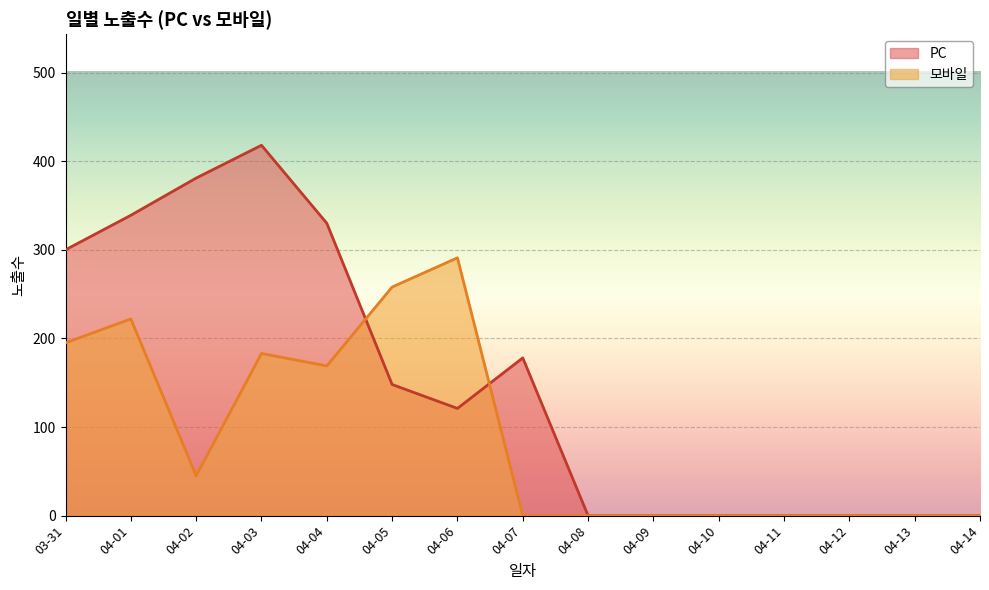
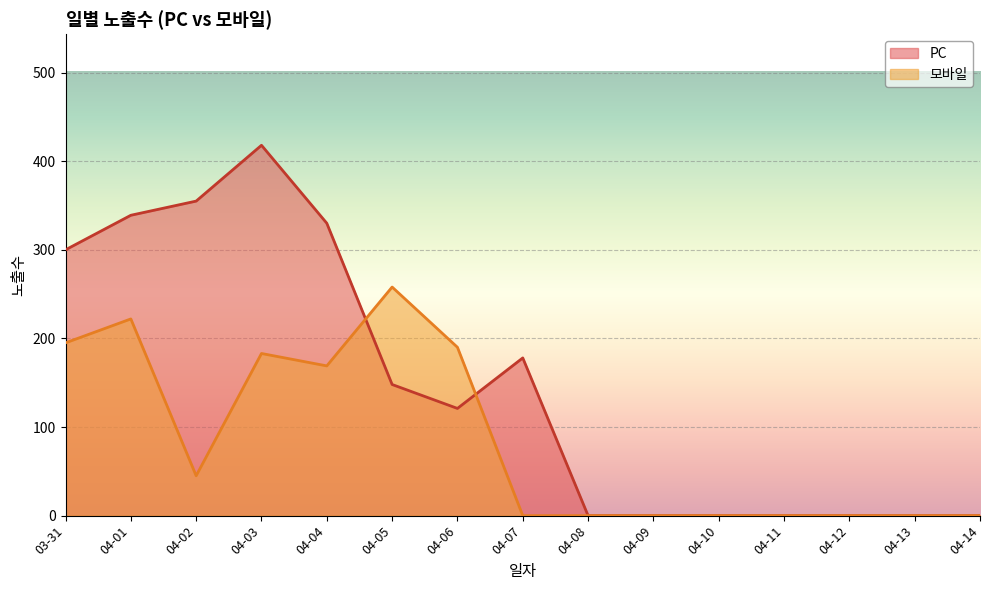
PC, 04-02: 380 -> 360
모바일, 04-06: 290 -> 190
